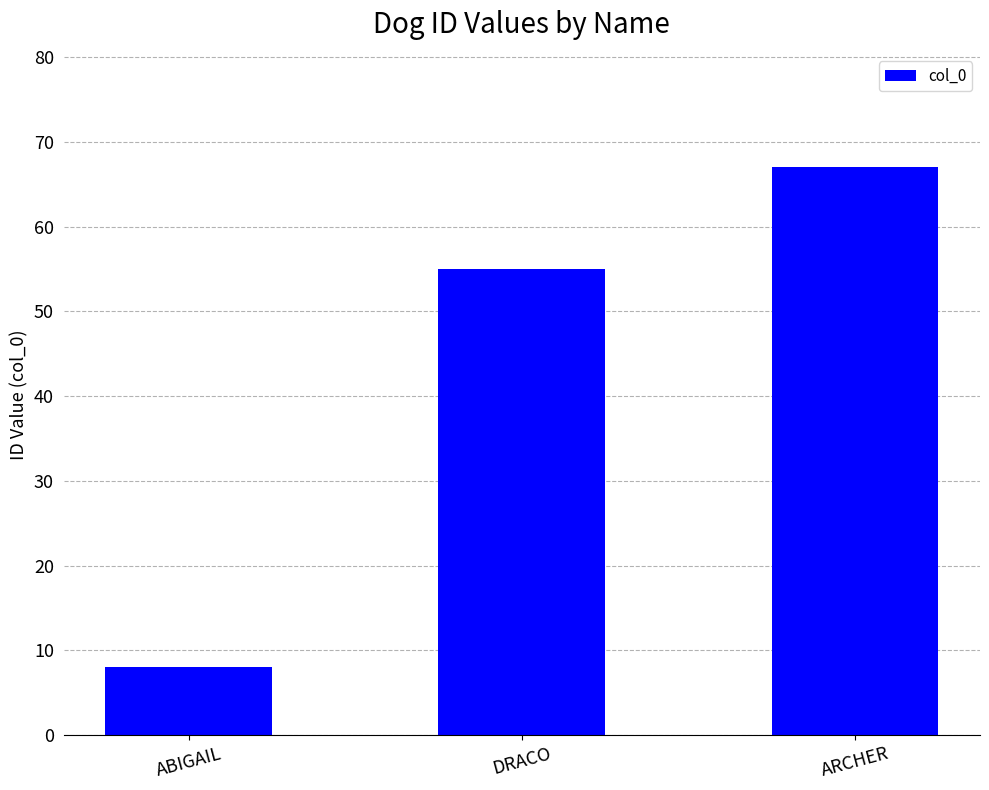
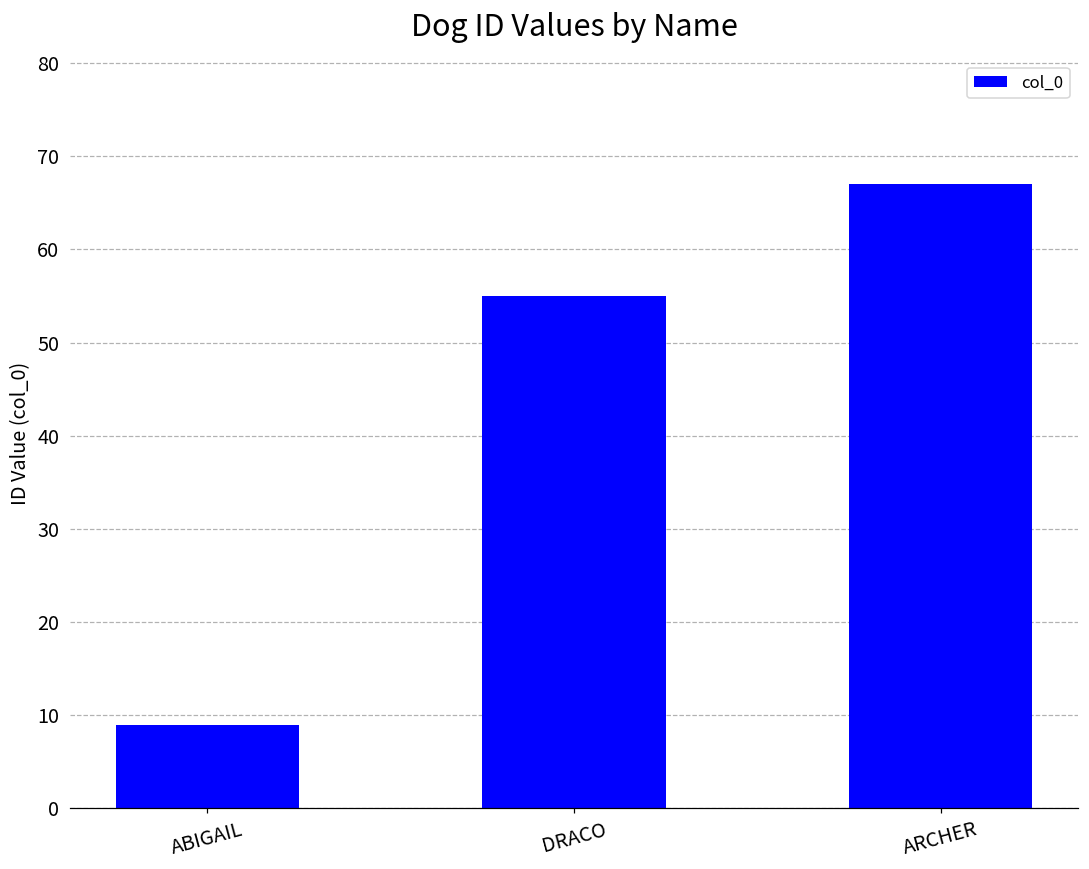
ABIGAIL: 8 -> 9
